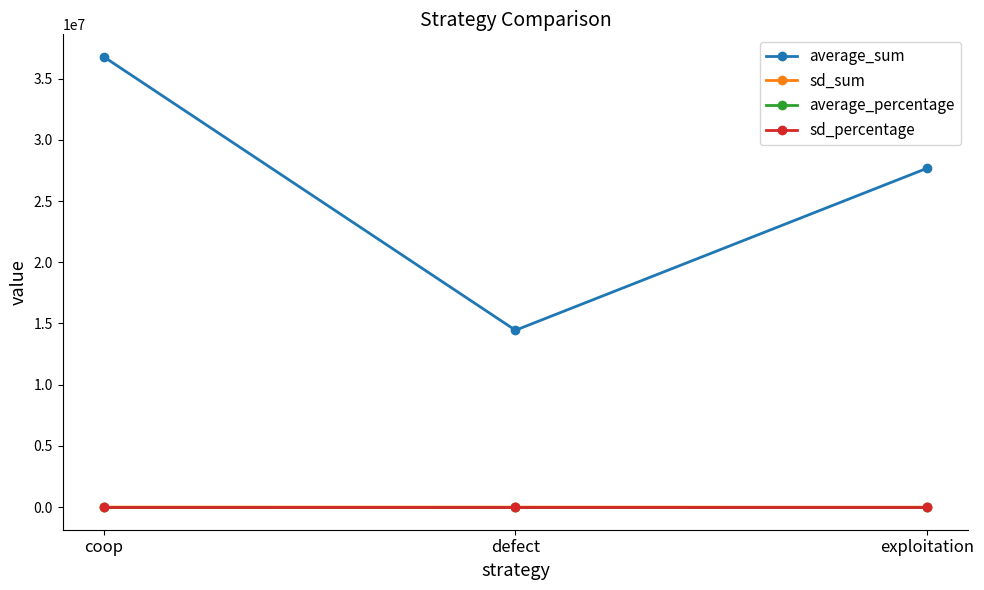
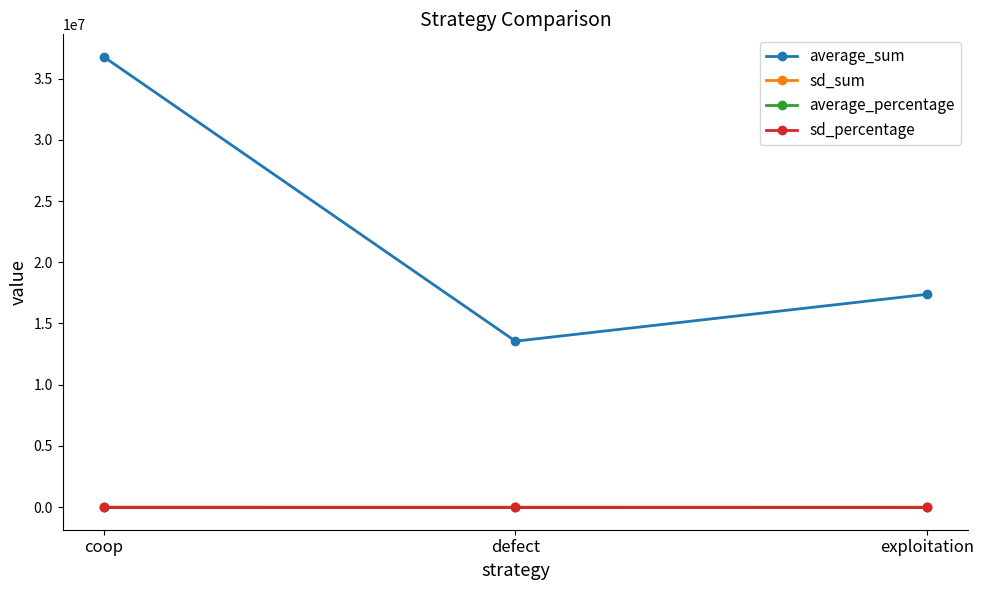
average_sum, defect: 14400000 -> 13600000
average_sum, exploitation: 27700000 -> 17400000
